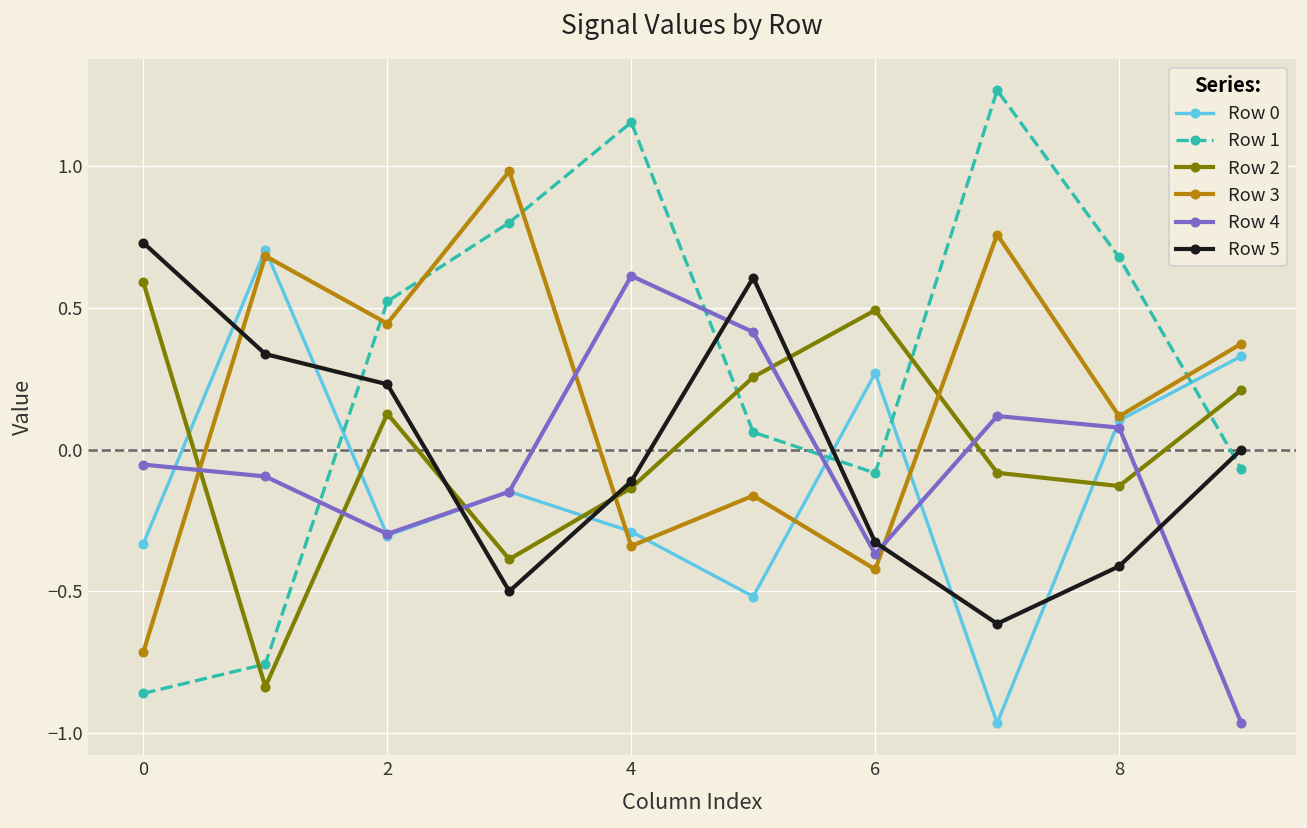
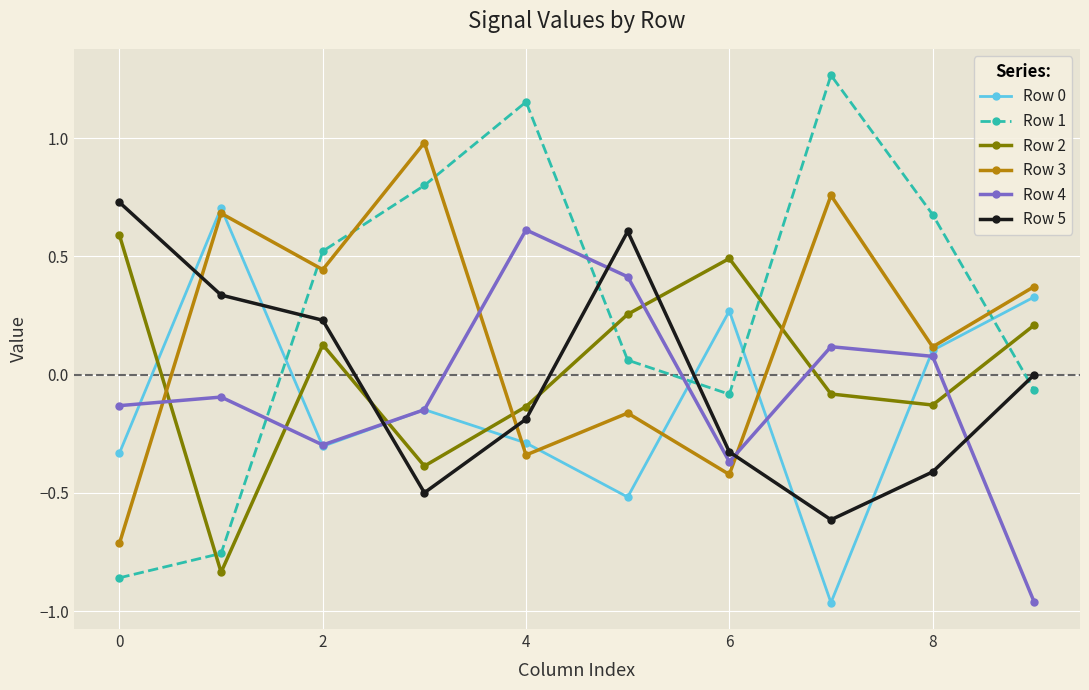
Row 4, 0: -0.05 -> -0.13
Row 5, 4: -0.11 -> -0.19
